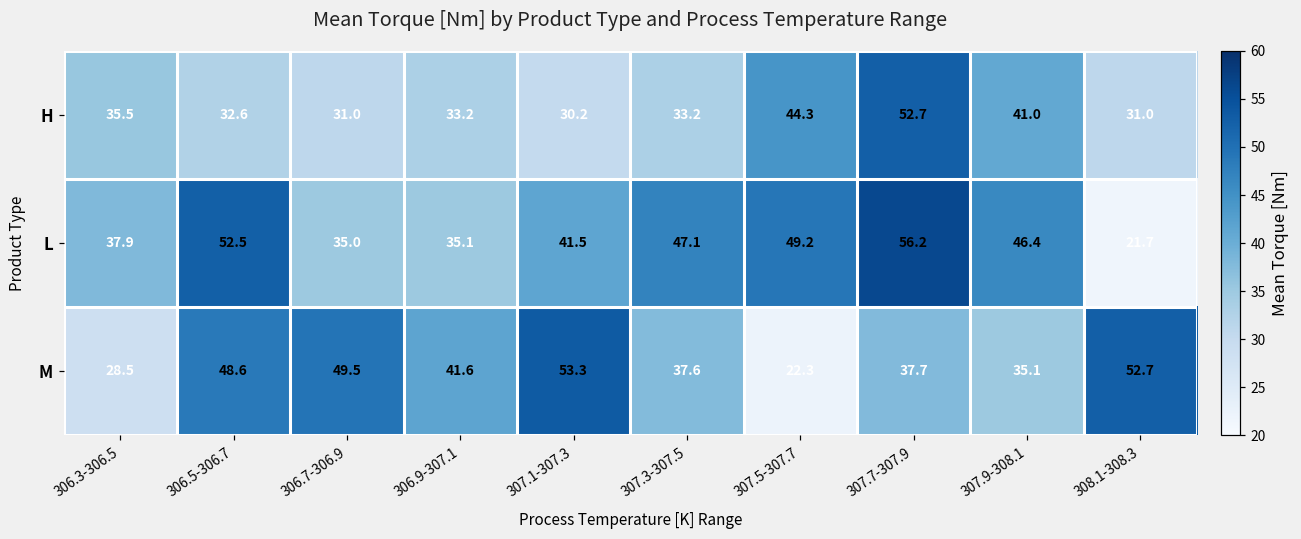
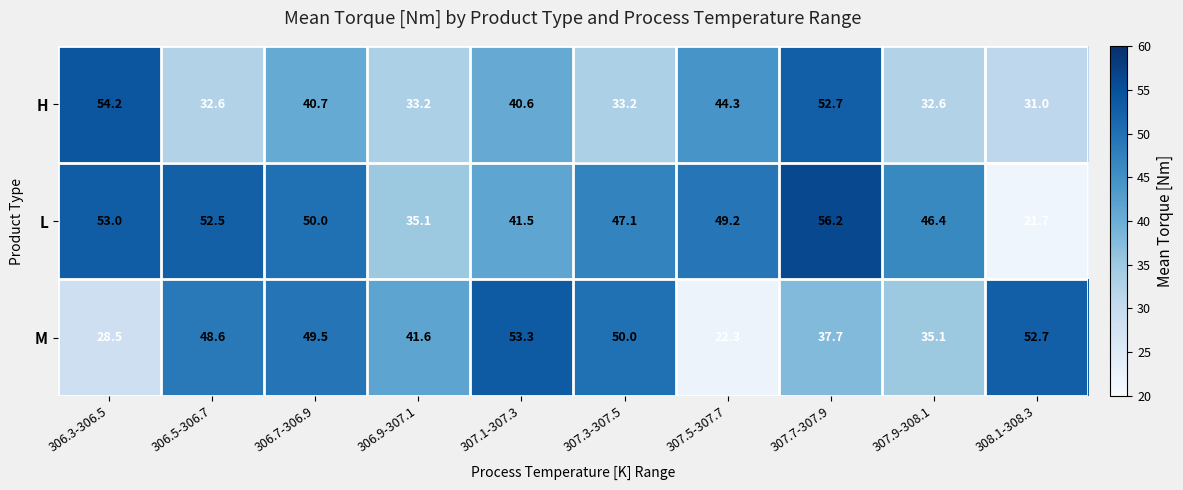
H, 306.3-306.5: 35.5 -> 54.2
H, 306.7-306.9: 31.0 -> 40.7
H, 307.1-307.3: 30.2 -> 40.6
H, 307.9-308.1: 41.0 -> 32.6
L, 306.3-306.5: 37.9 -> 53.0
L, 306.7-306.9: 35.0 -> 50.0
M, 307.3-307.5: 37.6 -> 50.0
